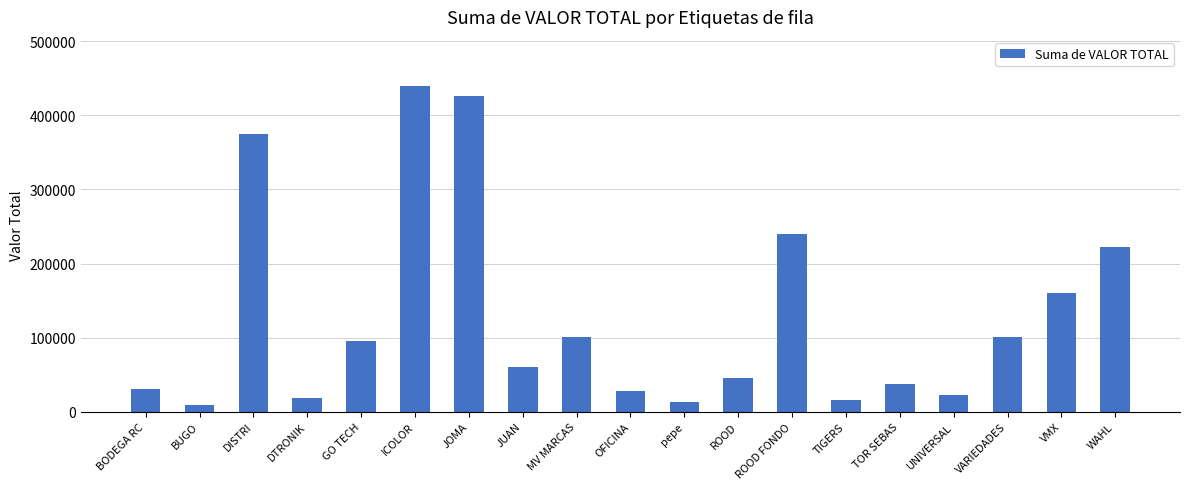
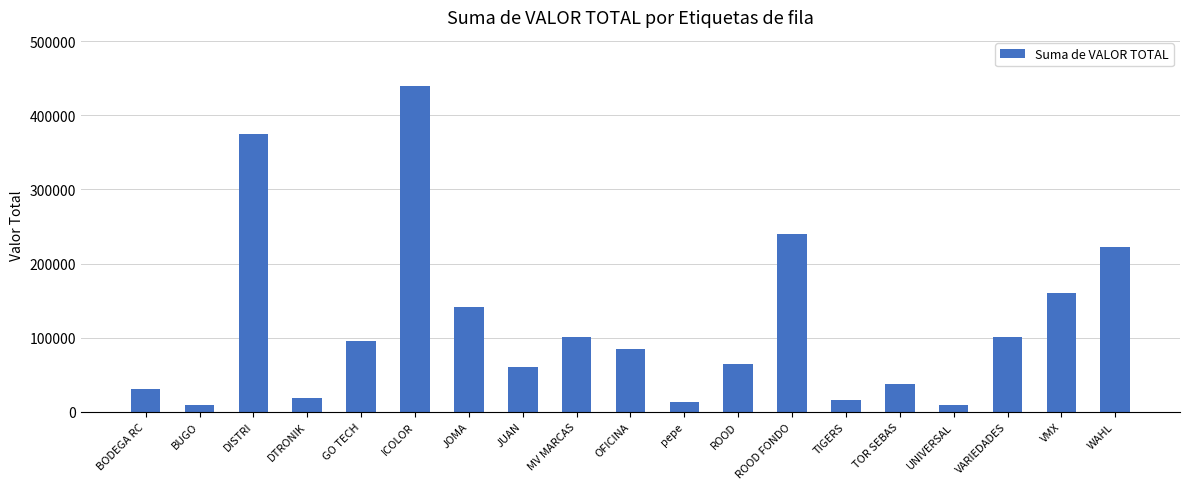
JOMA: 430000 -> 140000
OFICINA: 30000 -> 80000
ROOD: 50000 -> 70000
UNIVERSAL: 20000 -> 10000
